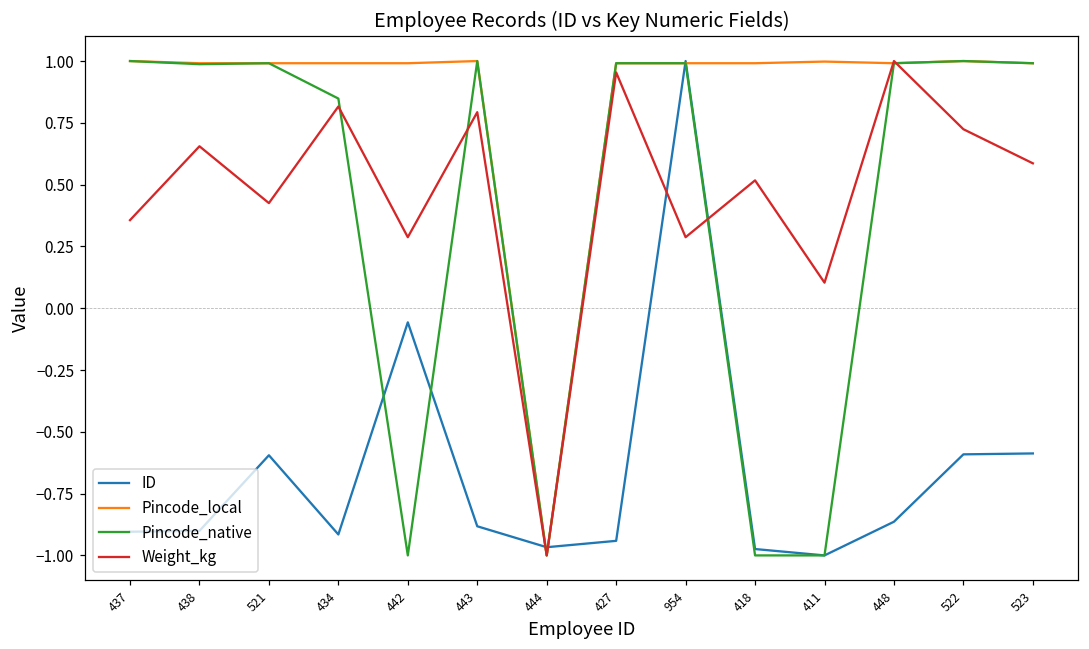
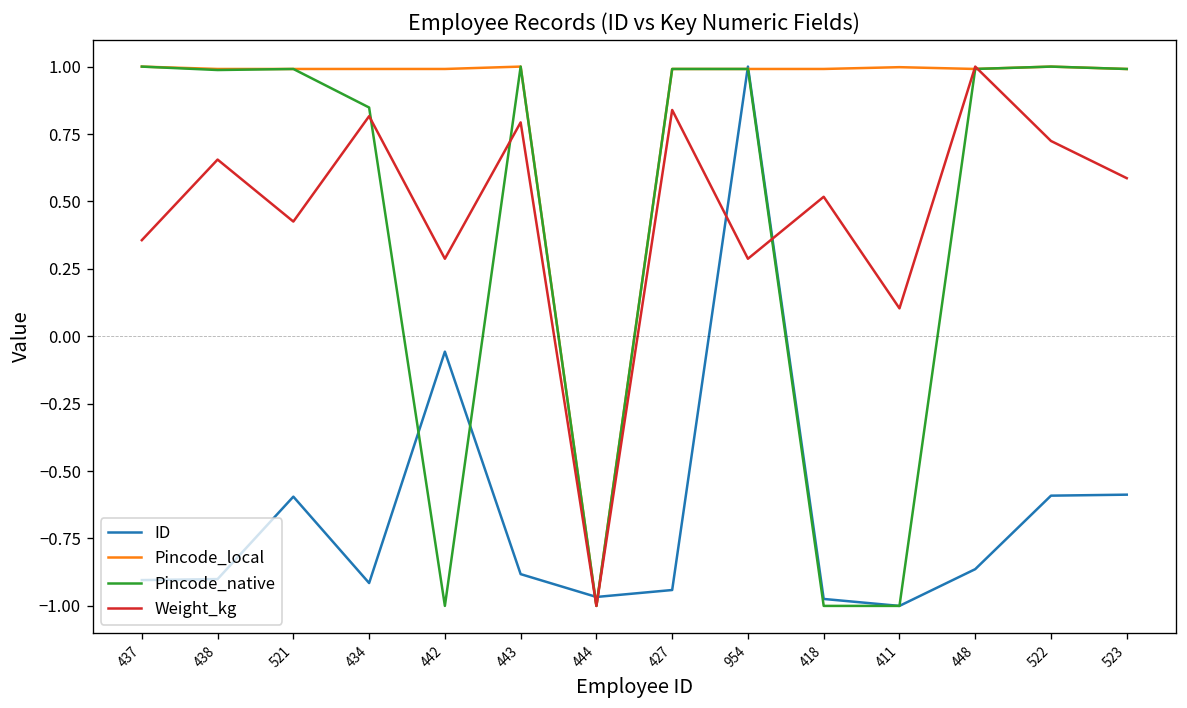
Weight_kg, 427: 0.95 -> 0.84
